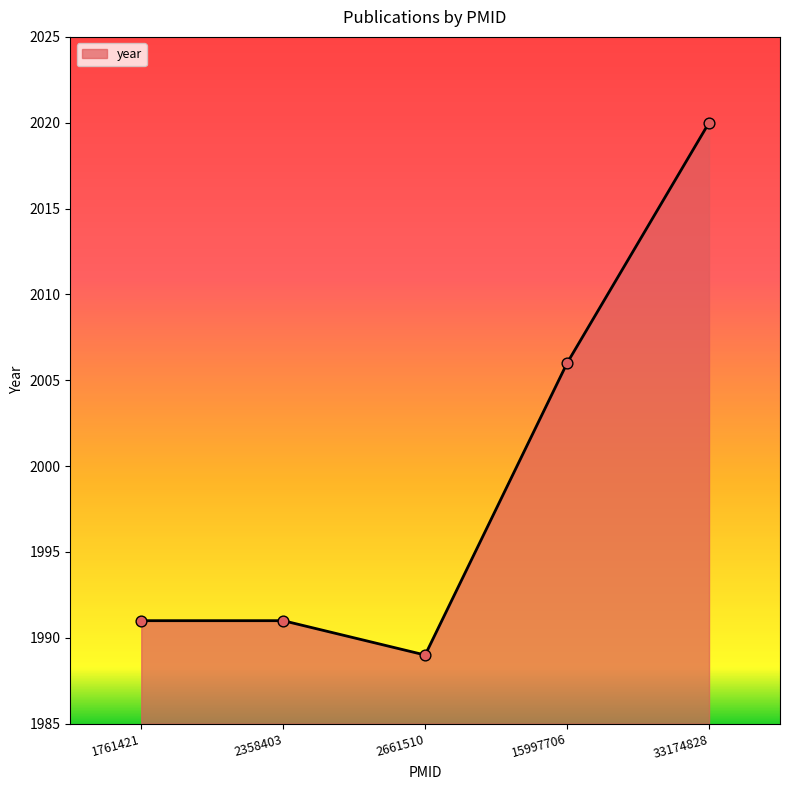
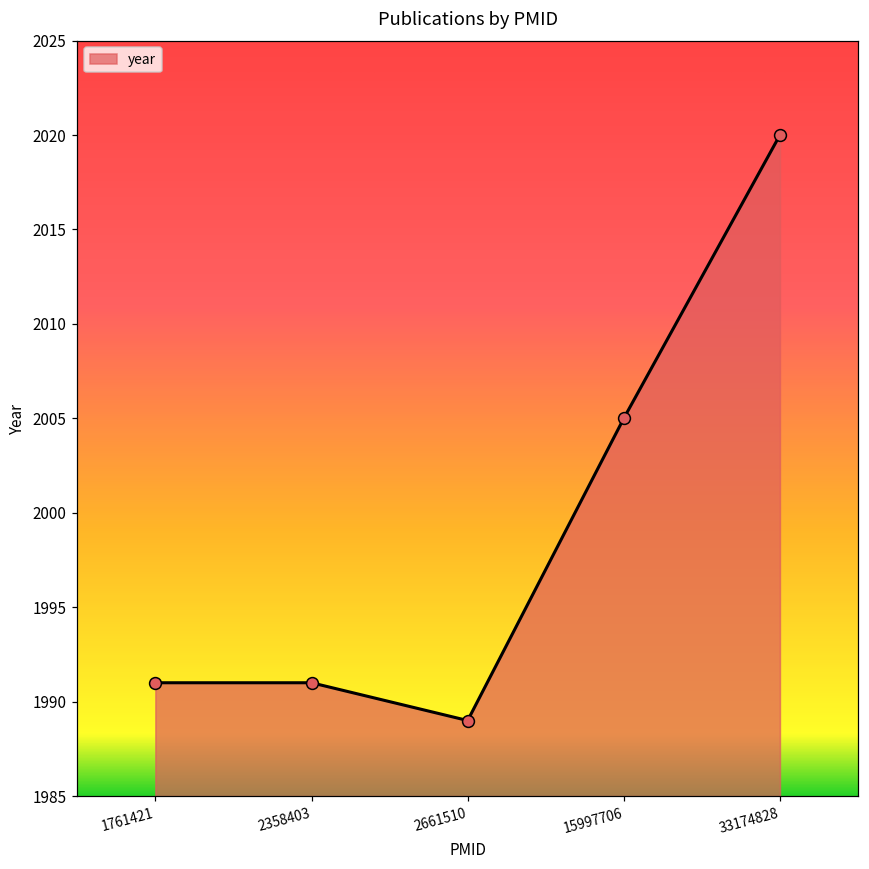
15997706: 2006 -> 2005
